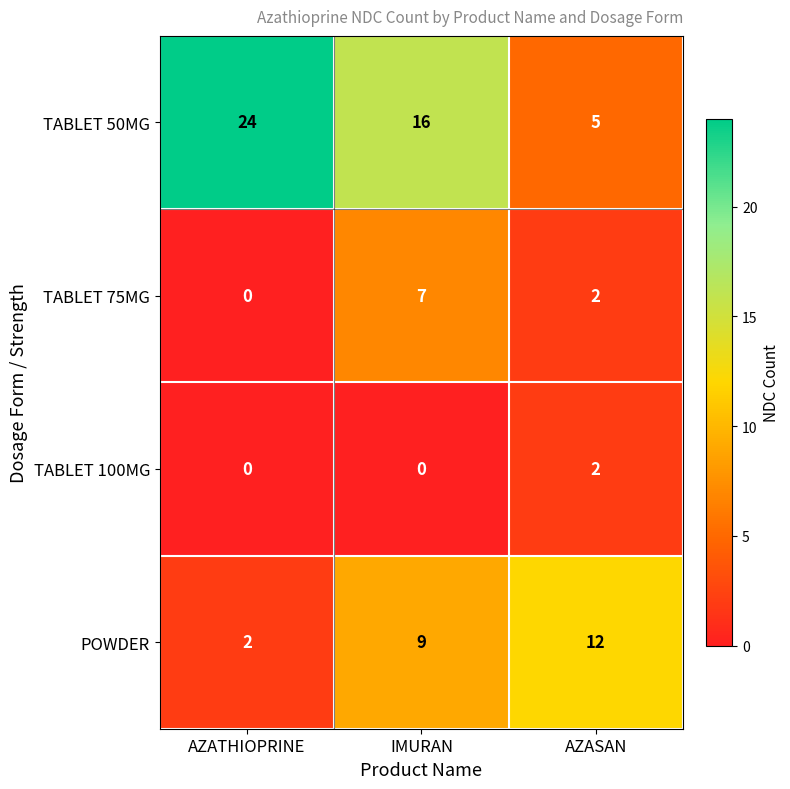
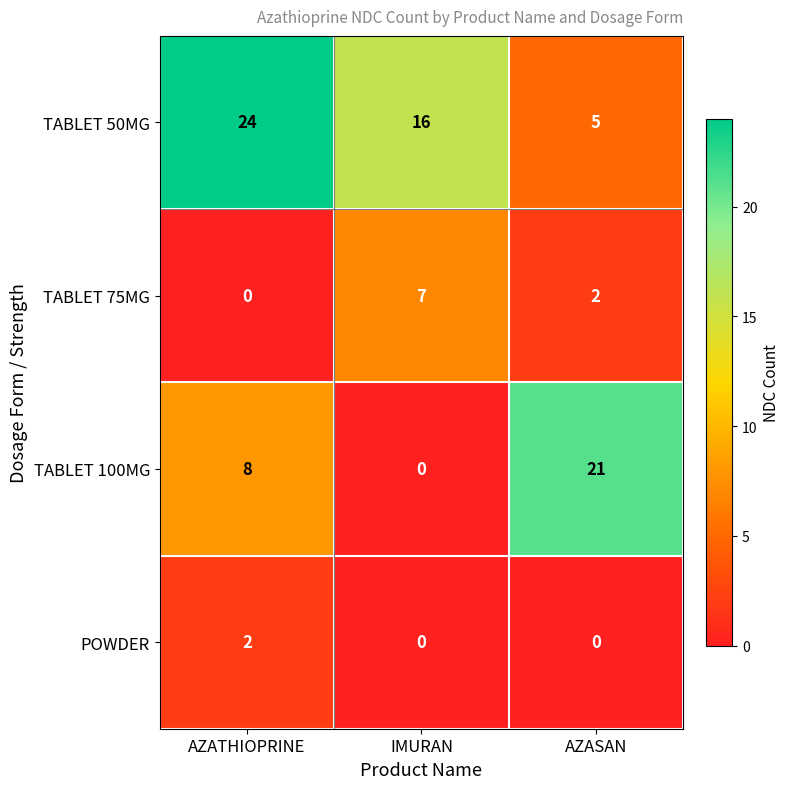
TABLET 100MG, AZATHIOPRINE: 0 -> 8
TABLET 100MG, AZASAN: 2 -> 21
POWDER, IMURAN: 9 -> 0
POWDER, AZASAN: 12 -> 0
